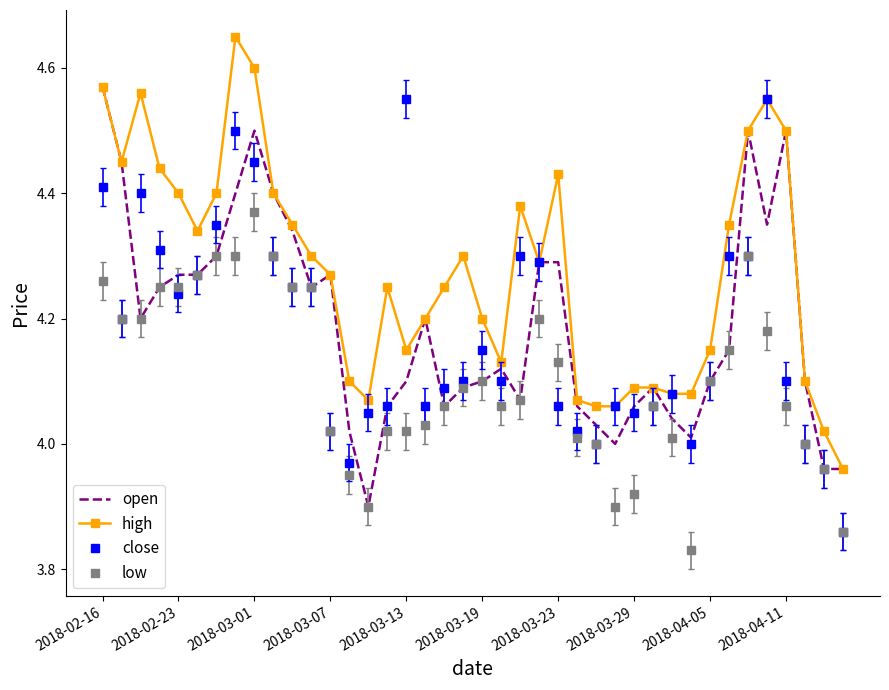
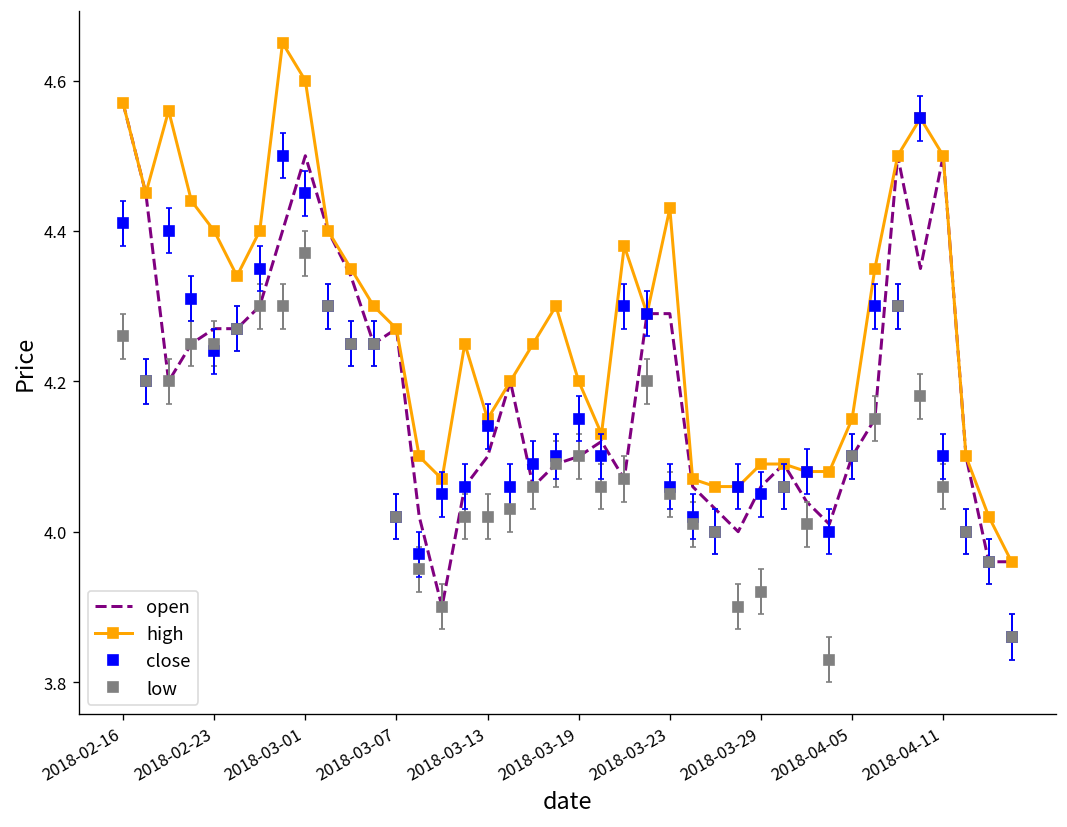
close, 2018-03-13: 4.55 -> 4.14
low, 2018-03-23: 4.13 -> 4.05
